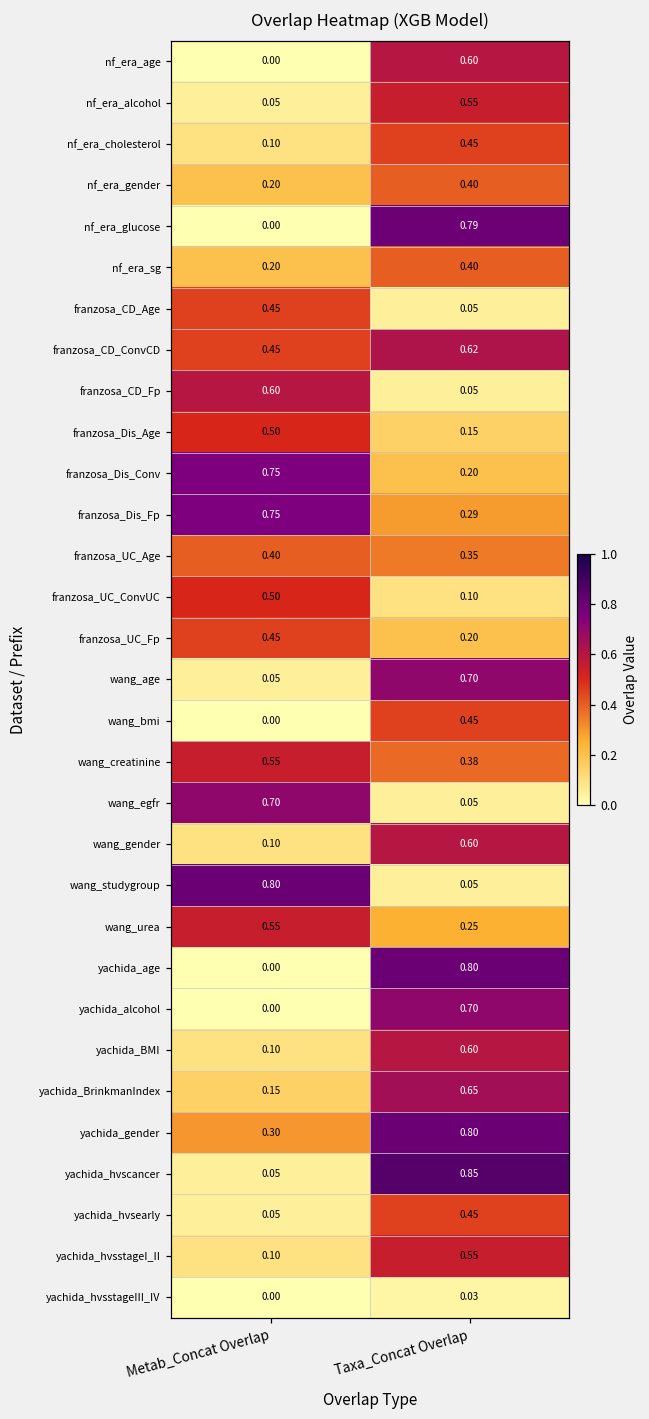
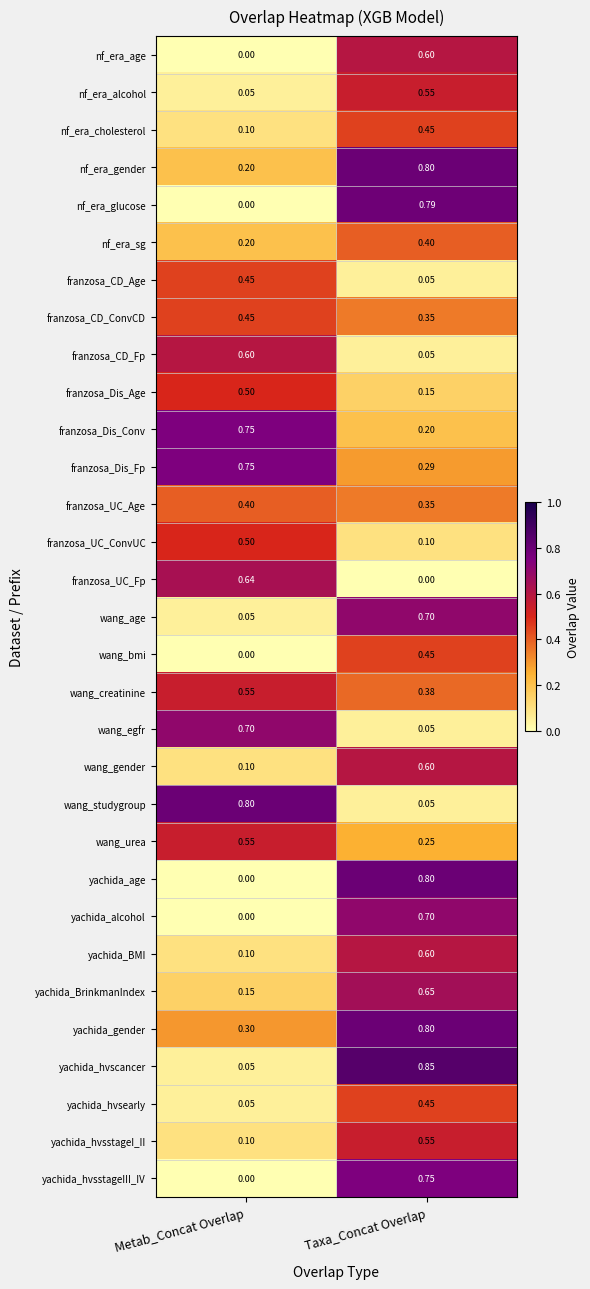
nf_era_gender, Taxa_Concat Overlap: 0.40 -> 0.80
franzosa_CD_ConvCD, Taxa_Concat Overlap: 0.62 -> 0.35
franzosa_UC_Fp, Metab_Concat Overlap: 0.45 -> 0.64
franzosa_UC_Fp, Taxa_Concat Overlap: 0.20 -> 0.00
yachida_hvsstageIII_IV, Taxa_Concat Overlap: 0.03 -> 0.75
